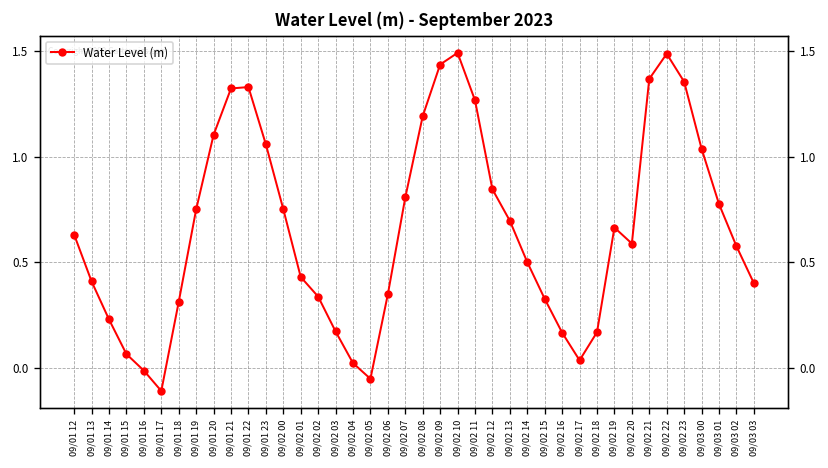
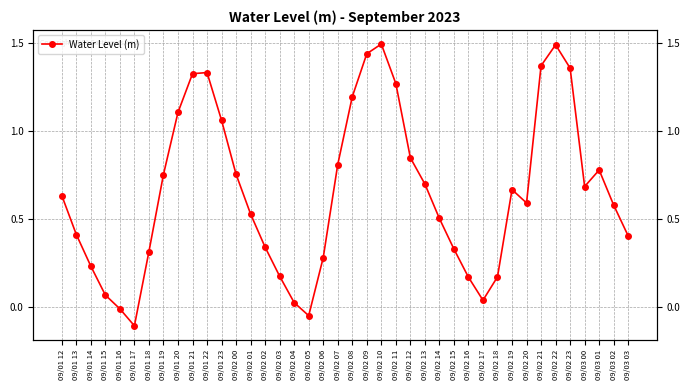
09/02 01: 0.43 -> 0.53
09/02 06: 0.35 -> 0.28
09/03 00: 1.04 -> 0.68
